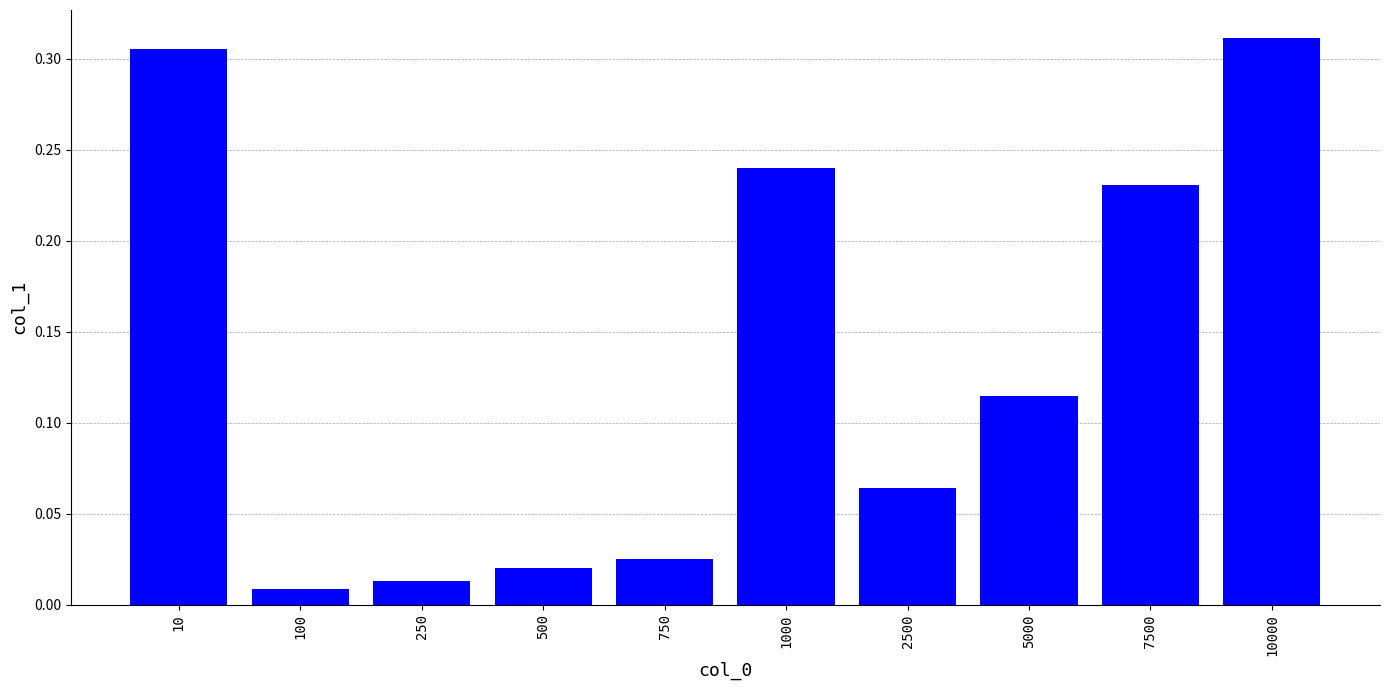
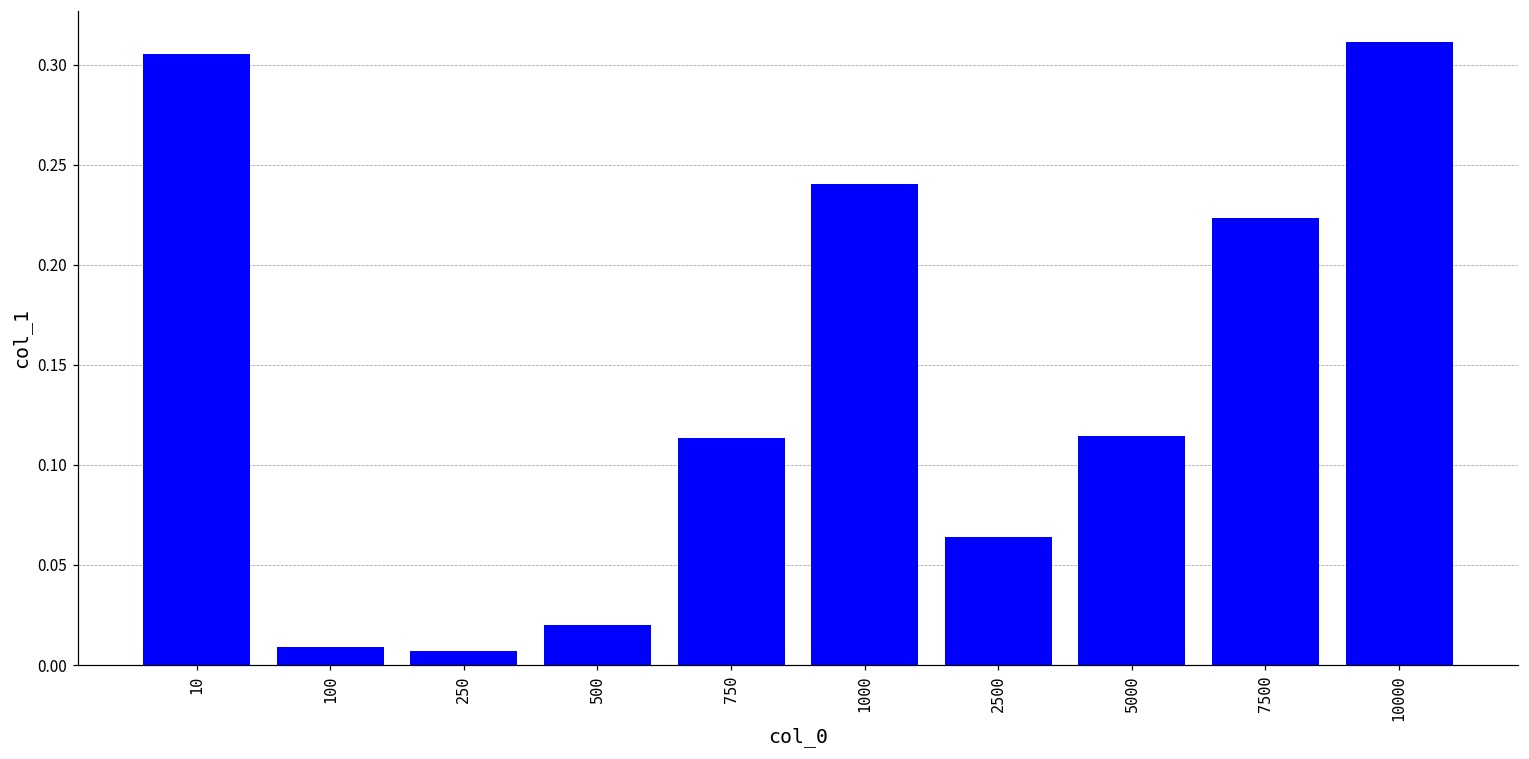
250: 0.013 -> 0.007
750: 0.025 -> 0.113
7500: 0.231 -> 0.223
